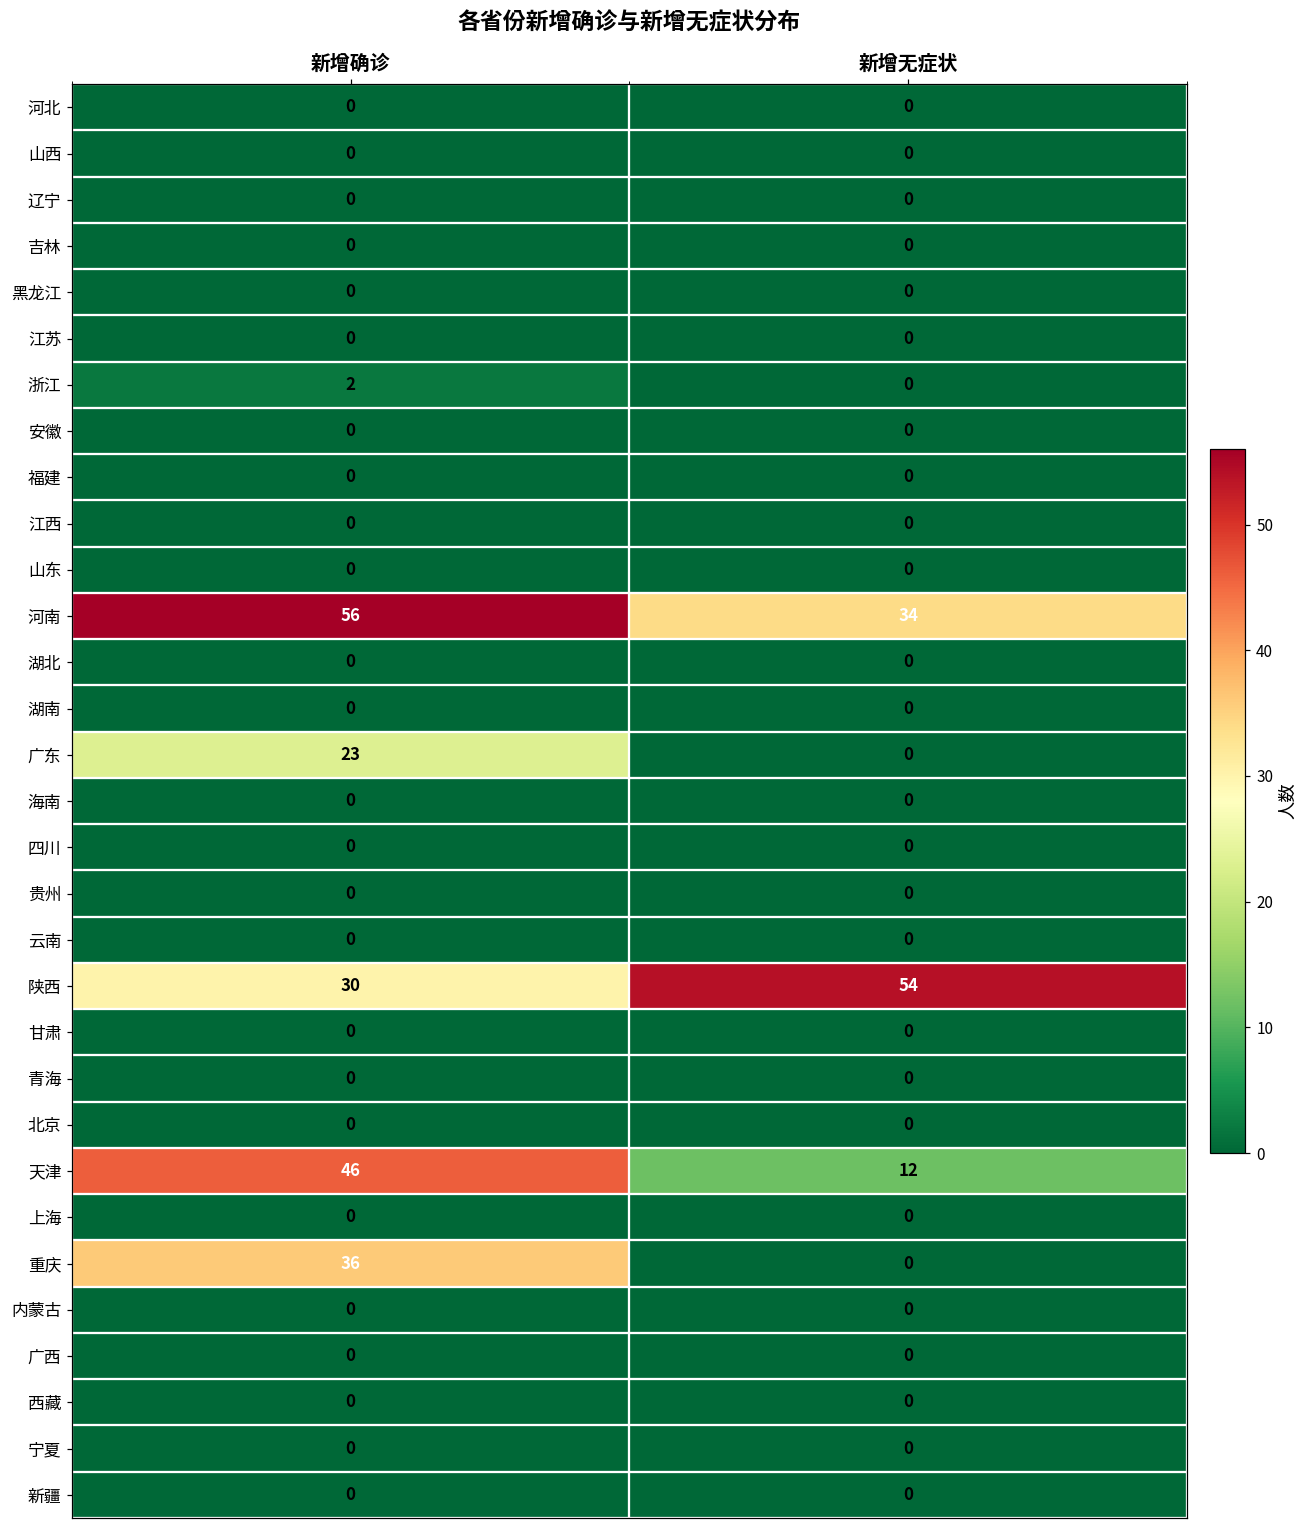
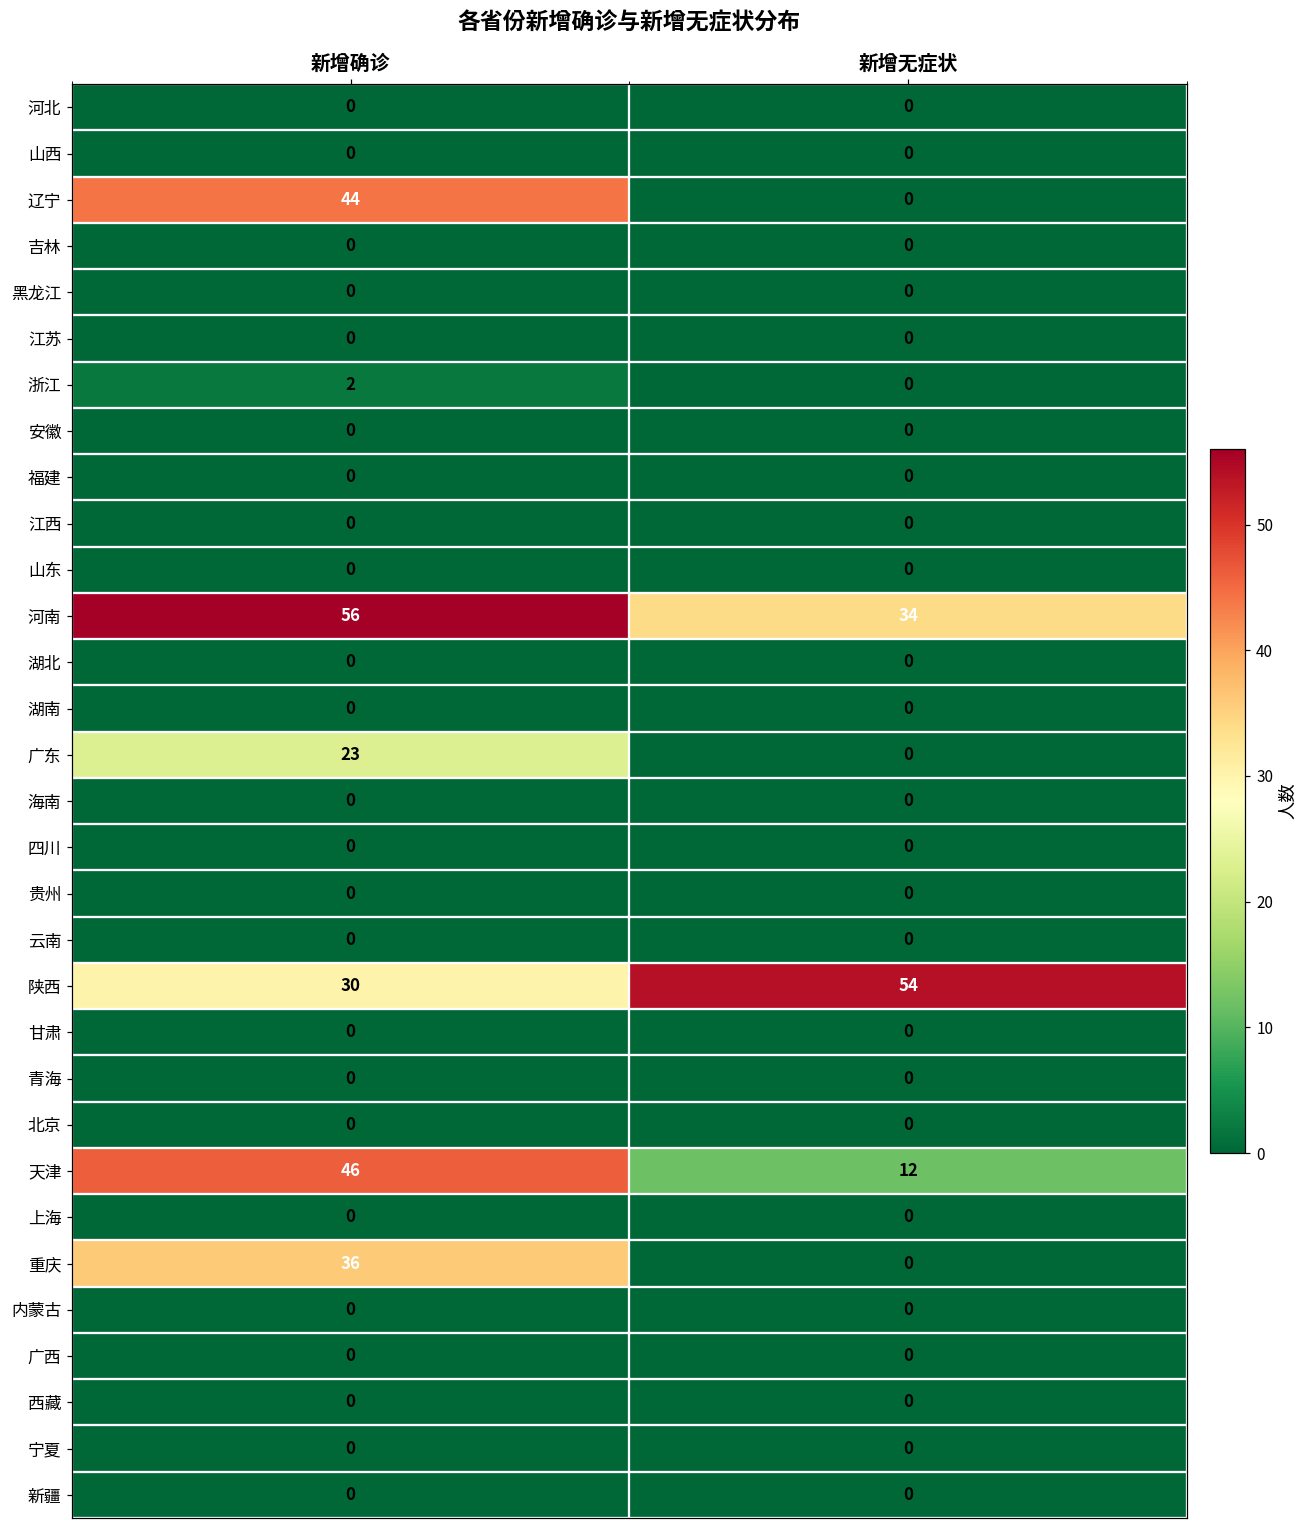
辽宁, 新增确诊: 0 -> 44
